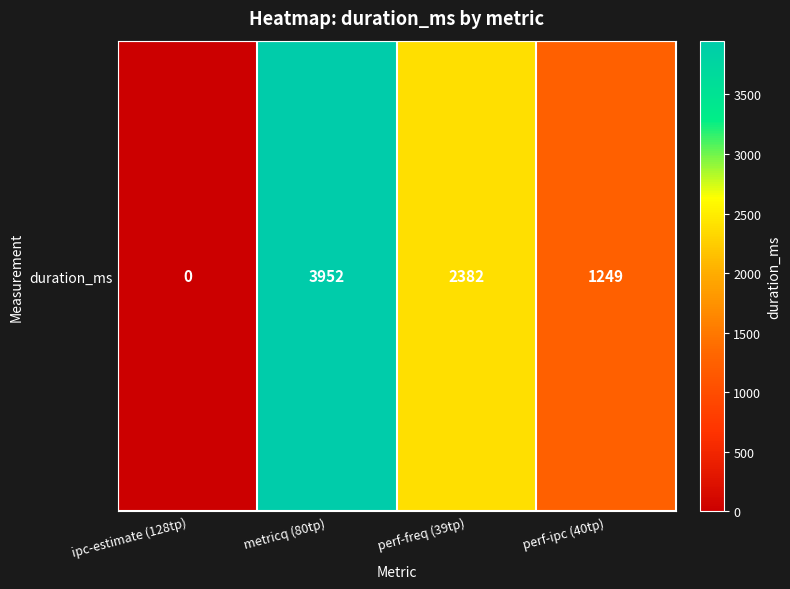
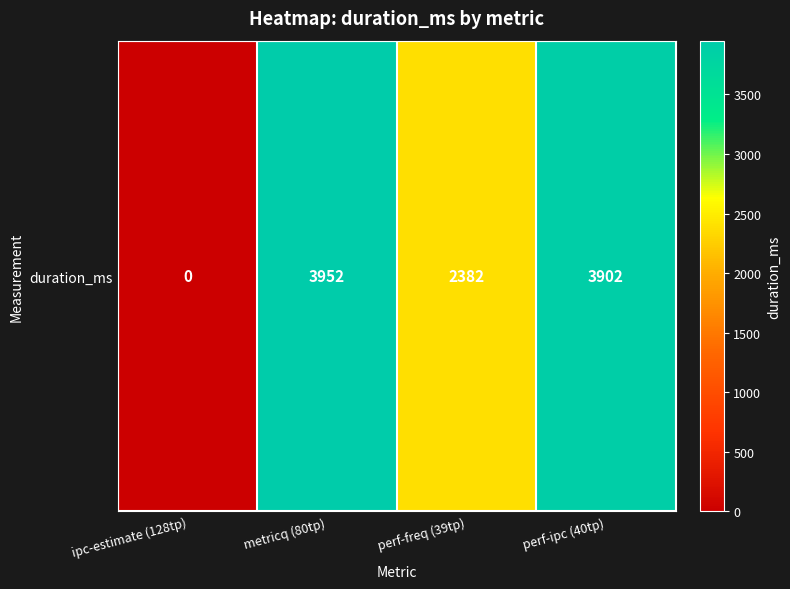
duration_ms, perf-ipc (40tp): 1249 -> 3902
